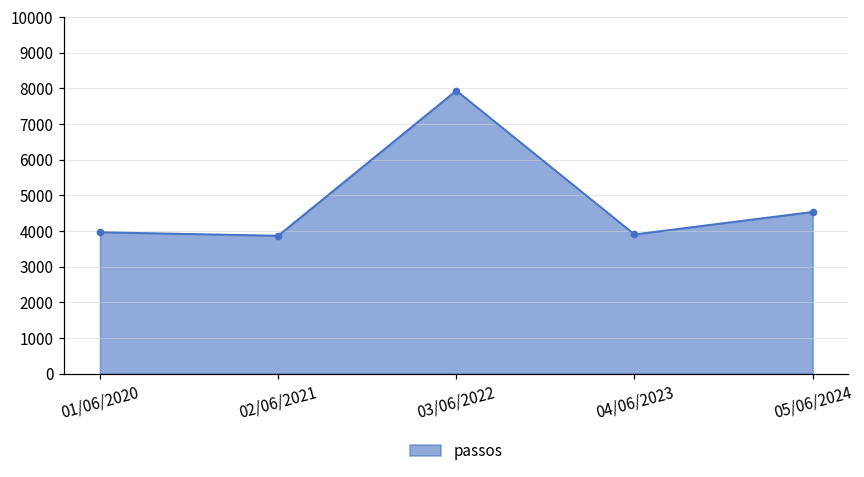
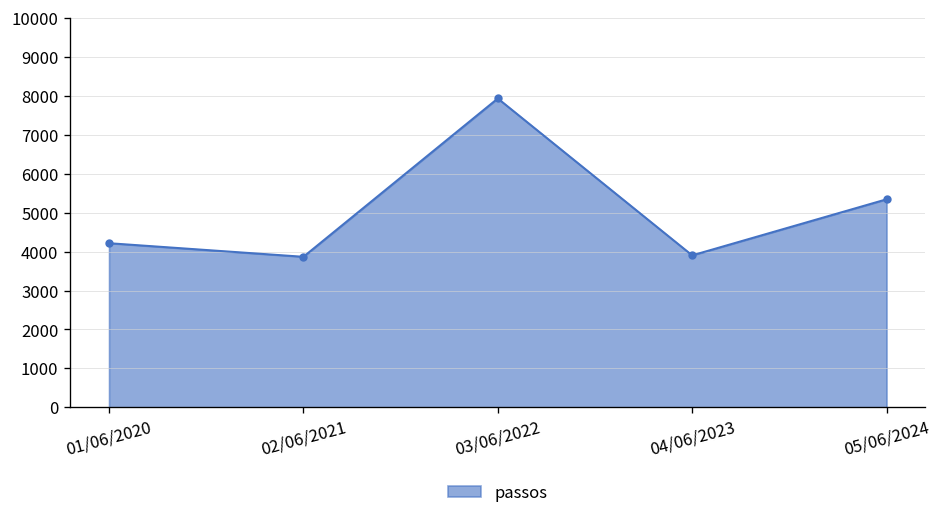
01/06/2020: 4000 -> 4200
05/06/2024: 4500 -> 5300
